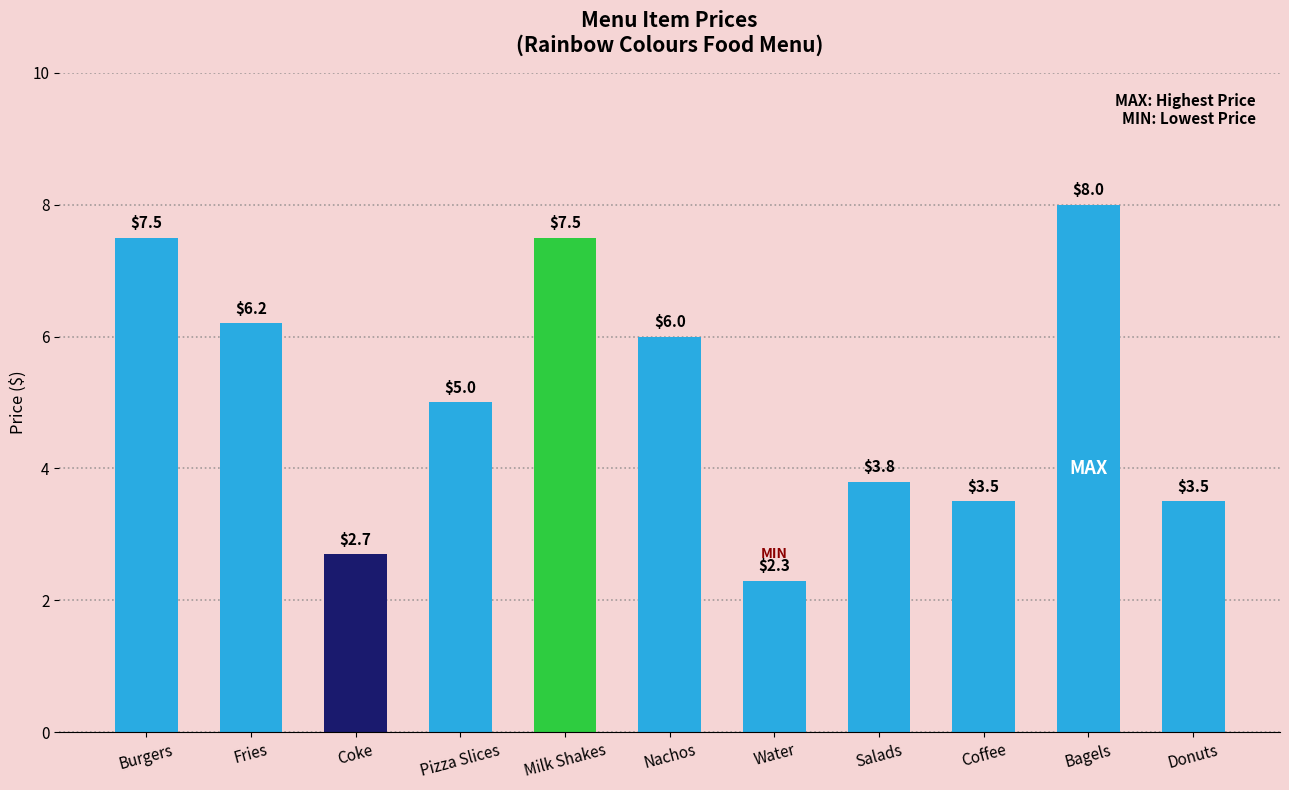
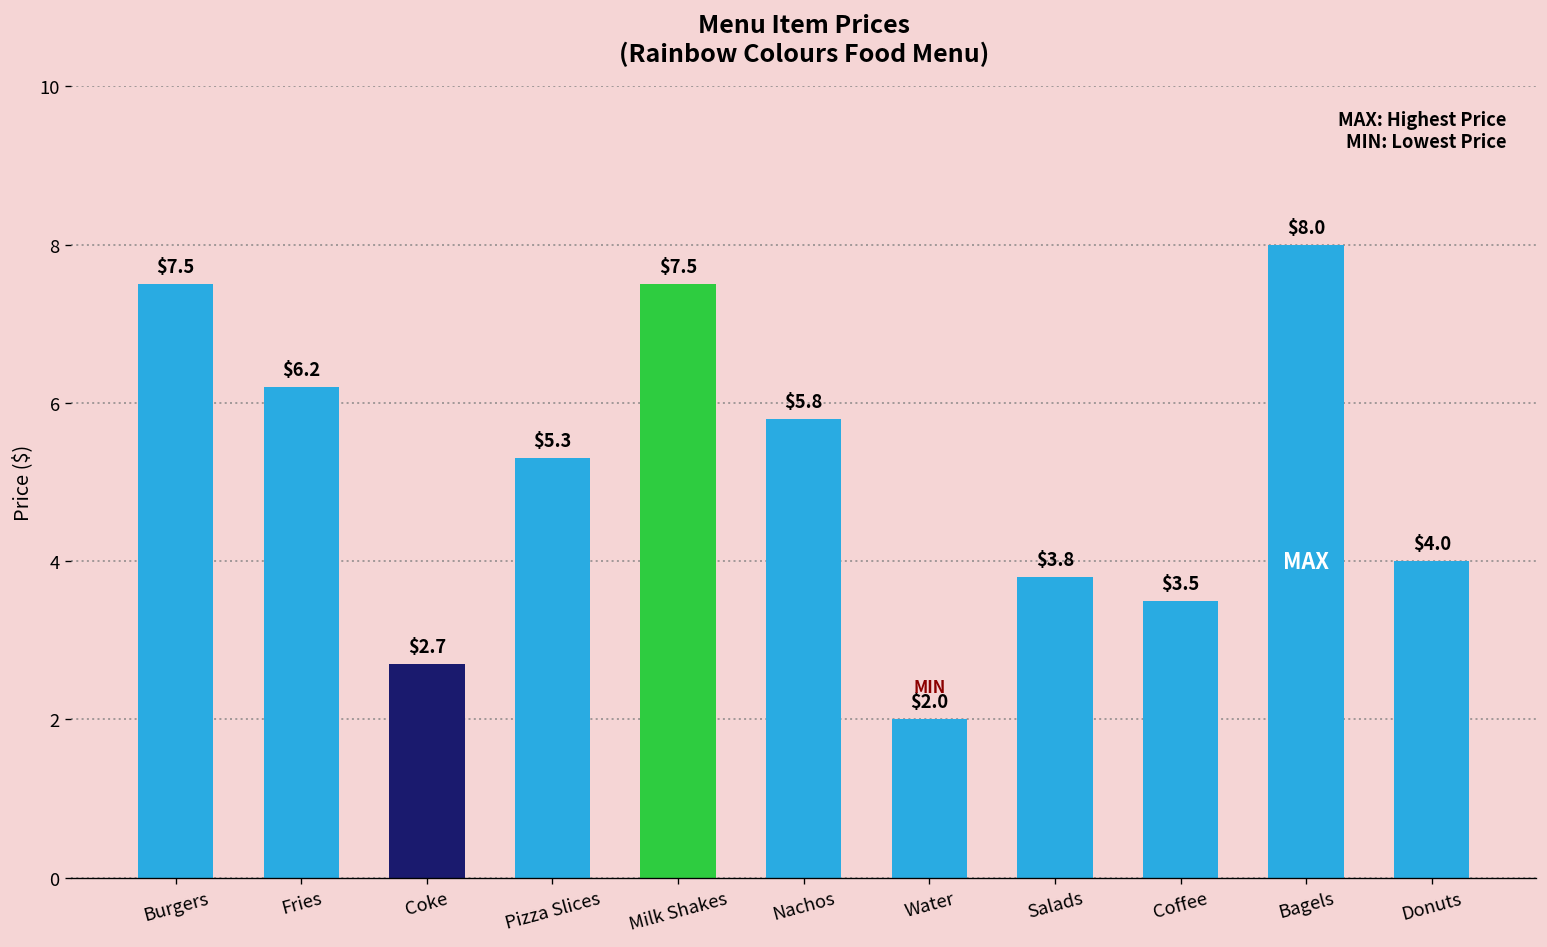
Pizza Slices: $5.0 -> $5.3
Nachos: $6.0 -> $5.8
Water: $2.3 -> $2.0
Donuts: $3.5 -> $4.0
